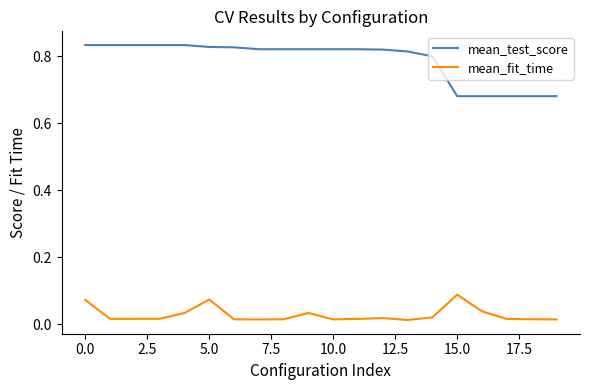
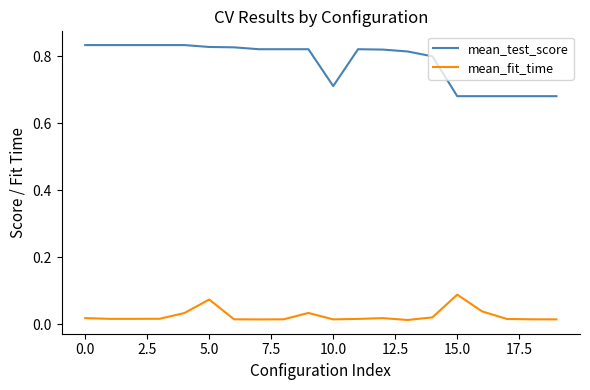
mean_fit_time, 0.0: 0.07 -> 0.02
mean_test_score, 10.0: 0.82 -> 0.71
